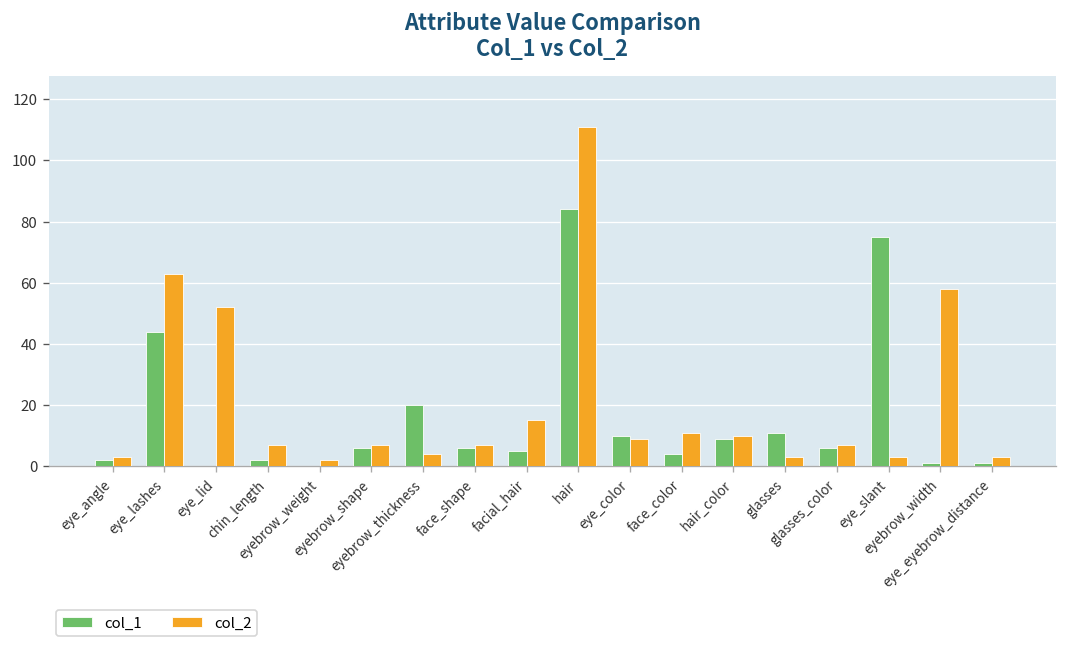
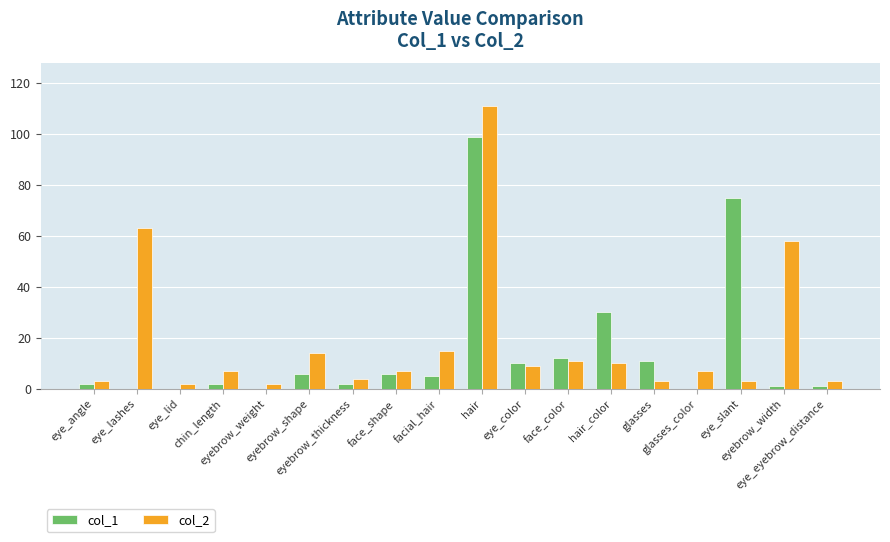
col_1, eye_lashes: 44 -> 0
col_2, eye_lid: 52 -> 2
col_2, eyebrow_shape: 7 -> 14
col_1, eyebrow_thickness: 20 -> 2
col_1, hair: 84 -> 99
col_1, face_color: 4 -> 12
col_1, hair_color: 9 -> 30
col_1, glasses_color: 6 -> 0
